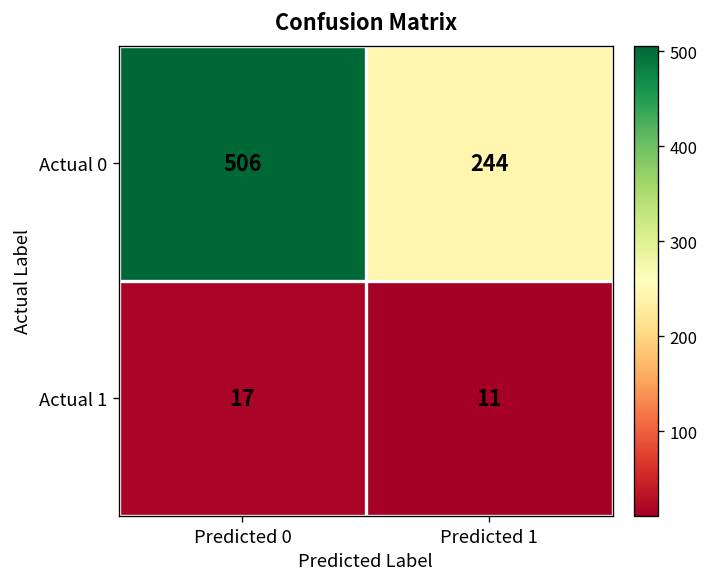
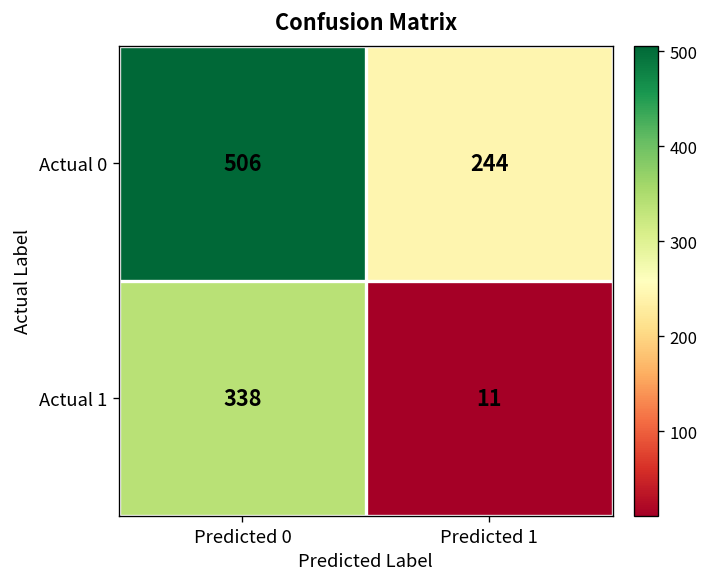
Actual 1, Predicted 0: 17 -> 338
